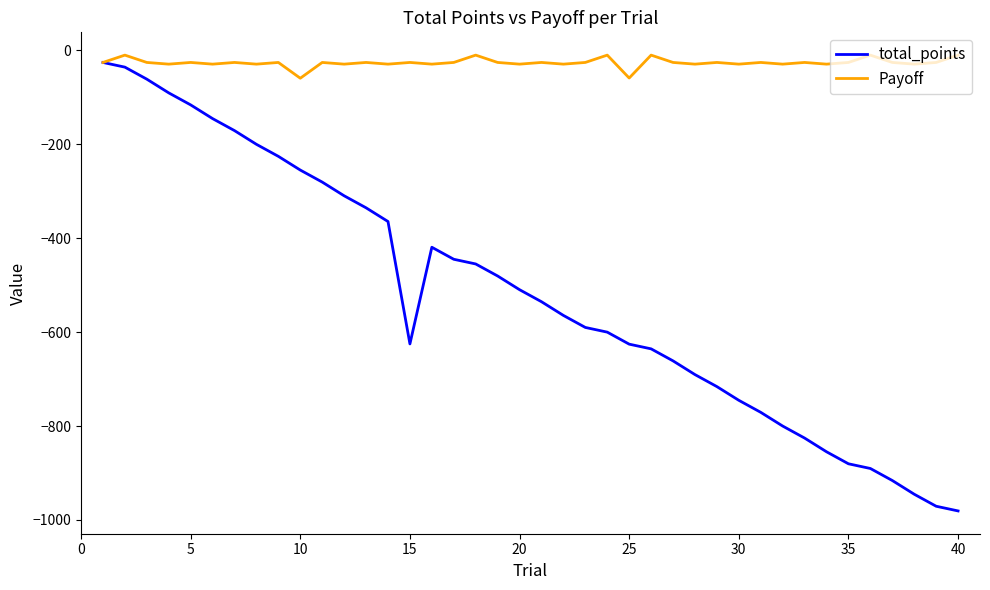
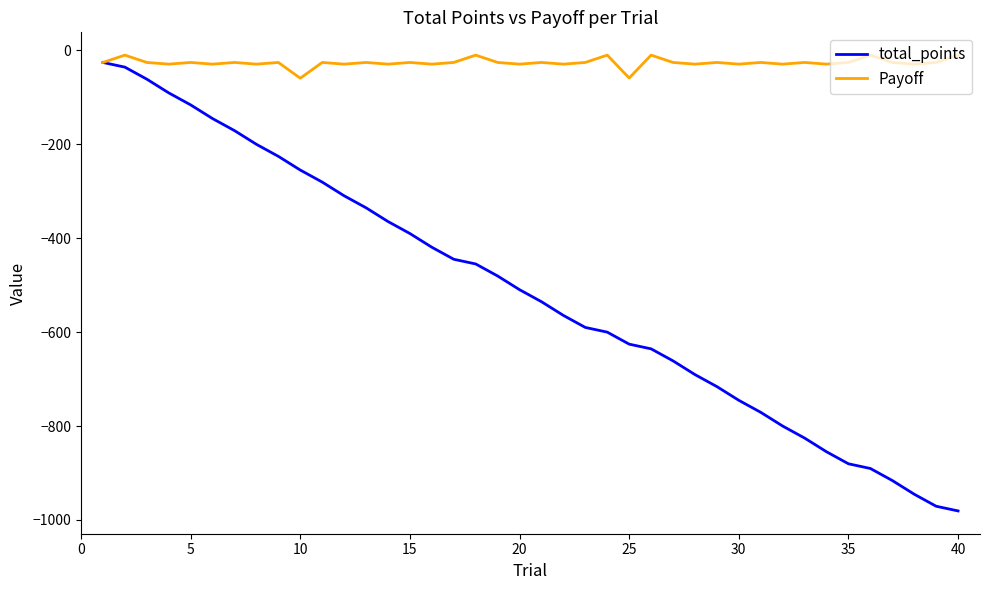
total_points, 15: -630 -> -390
